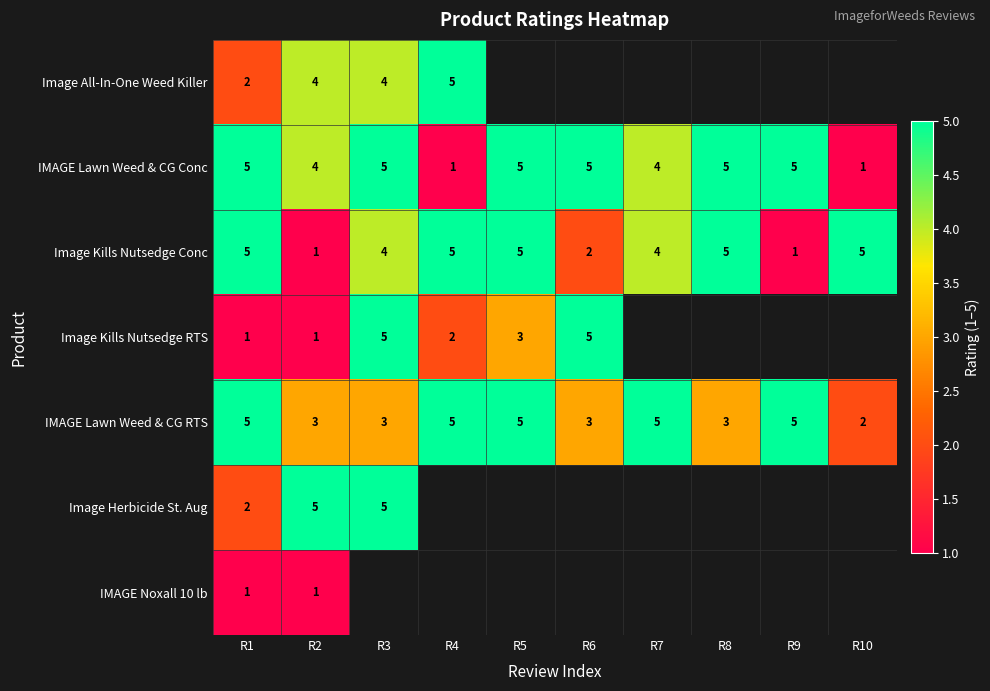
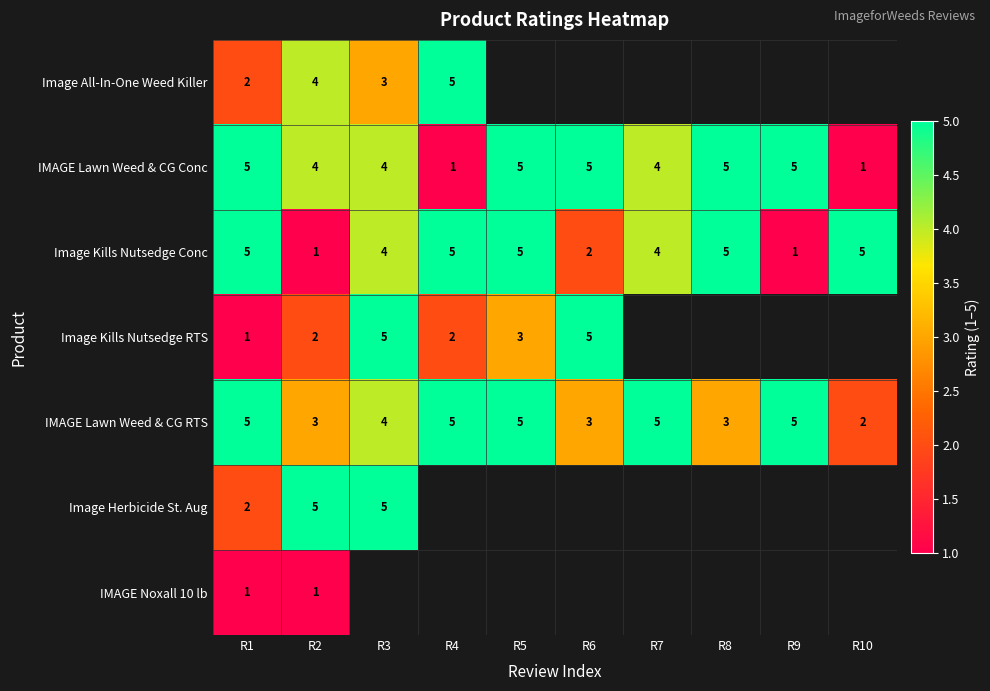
Image All-In-One Weed Killer, R3: 4 -> 3
IMAGE Lawn Weed & CG Conc, R3: 5 -> 4
Image Kills Nutsedge RTS, R2: 1 -> 2
IMAGE Lawn Weed & CG RTS, R3: 3 -> 4
